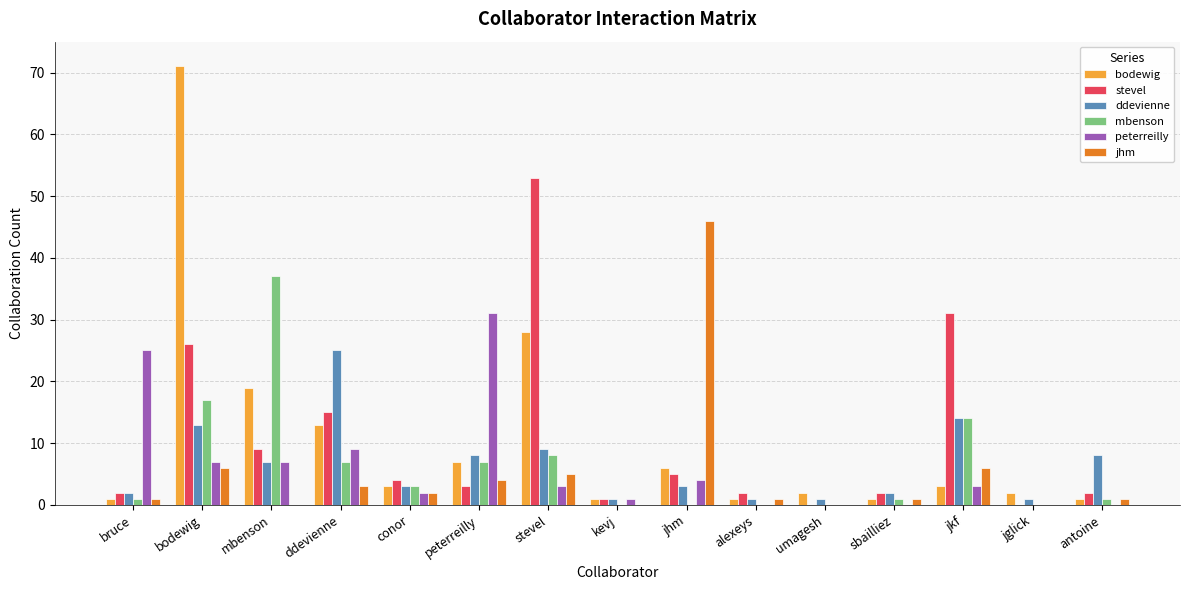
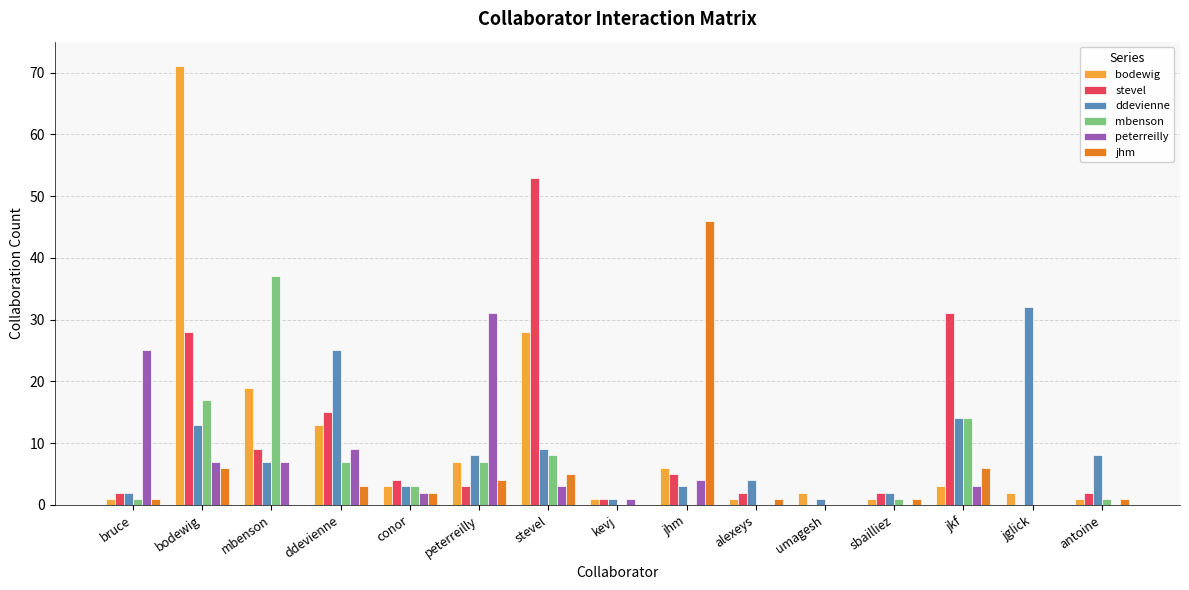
stevel, bodewig: 26 -> 28
ddevienne, alexeys: 1 -> 4
ddevienne, jglick: 1 -> 32
